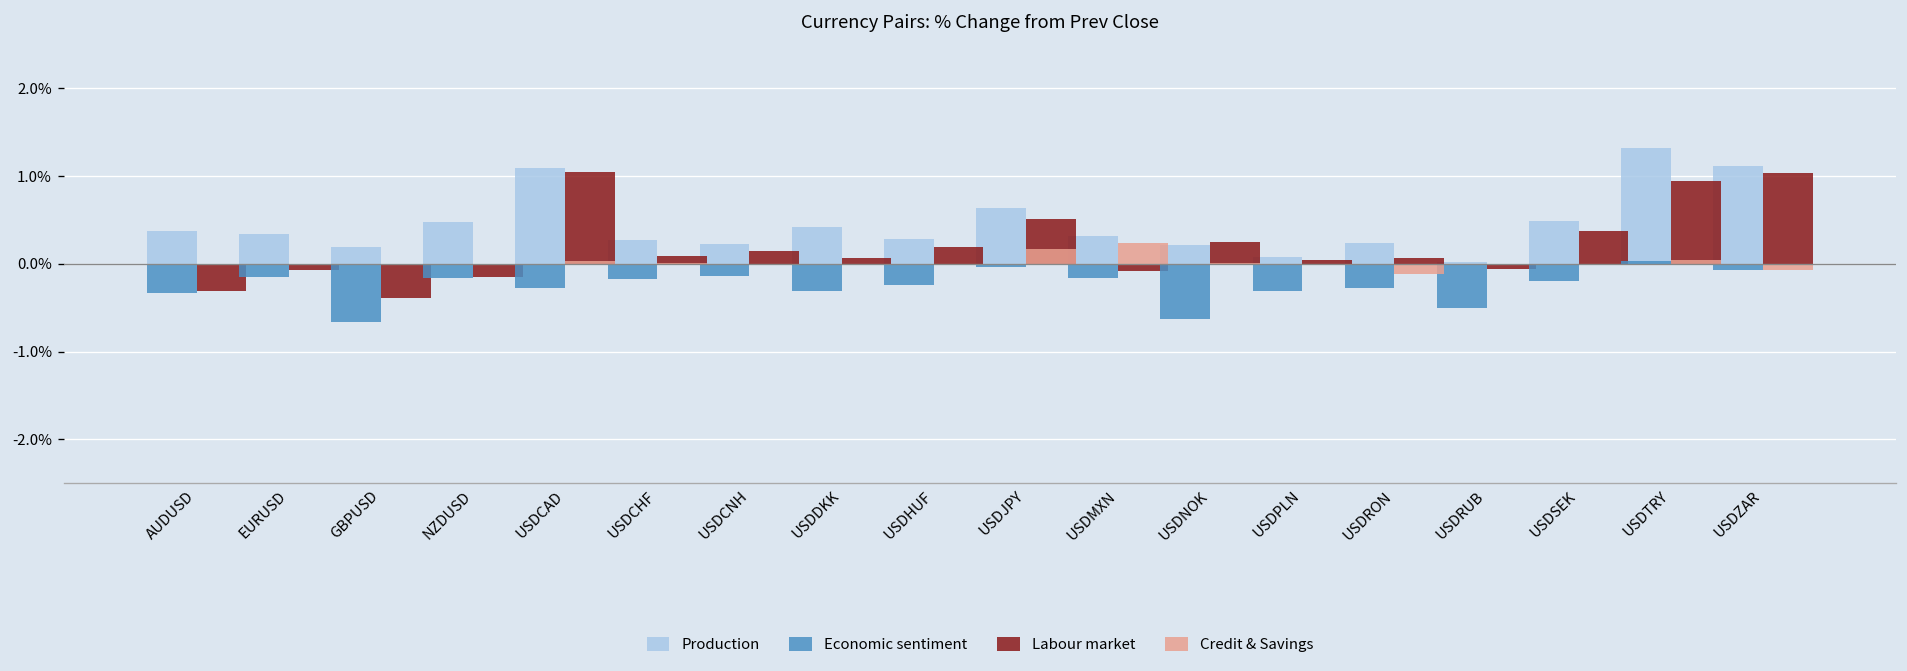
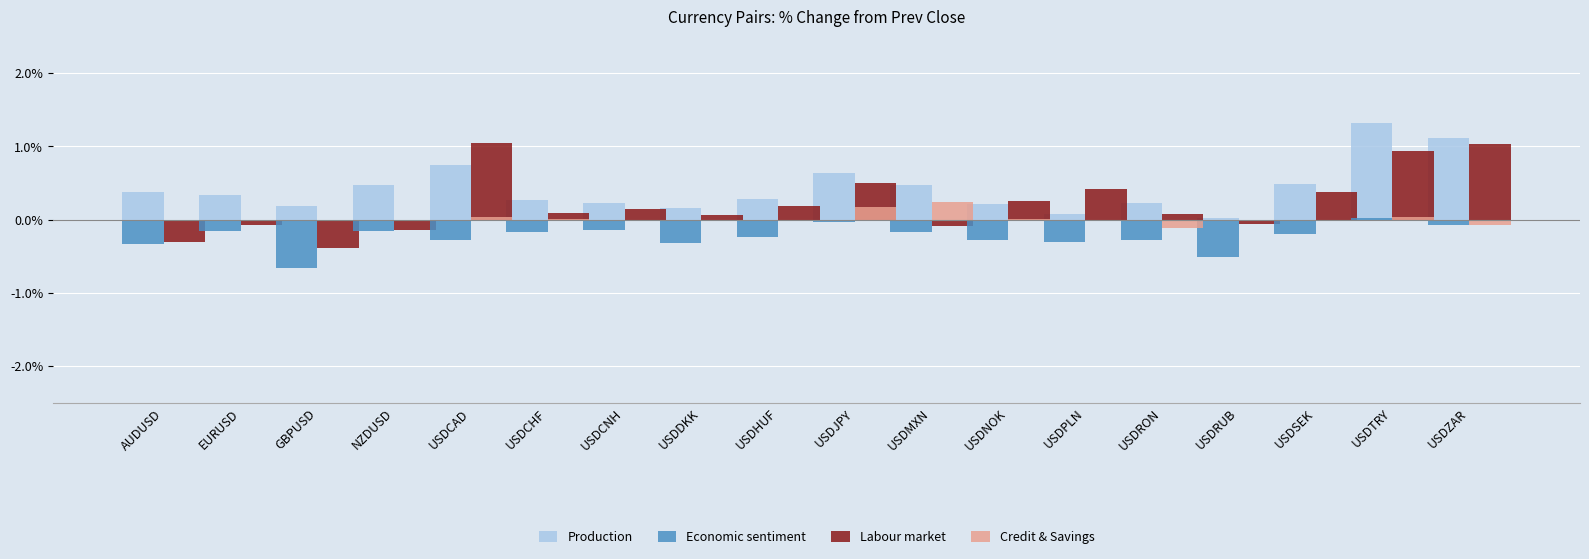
Production, USDCAD: 1.1% -> 0.8%
Production, USDDKK: 0.4% -> 0.2%
Production, USDMXN: 0.3% -> 0.5%
Economic sentiment, USDNOK: -0.6% -> -0.3%
Labour market, USDPLN: 0.0% -> 0.4%
